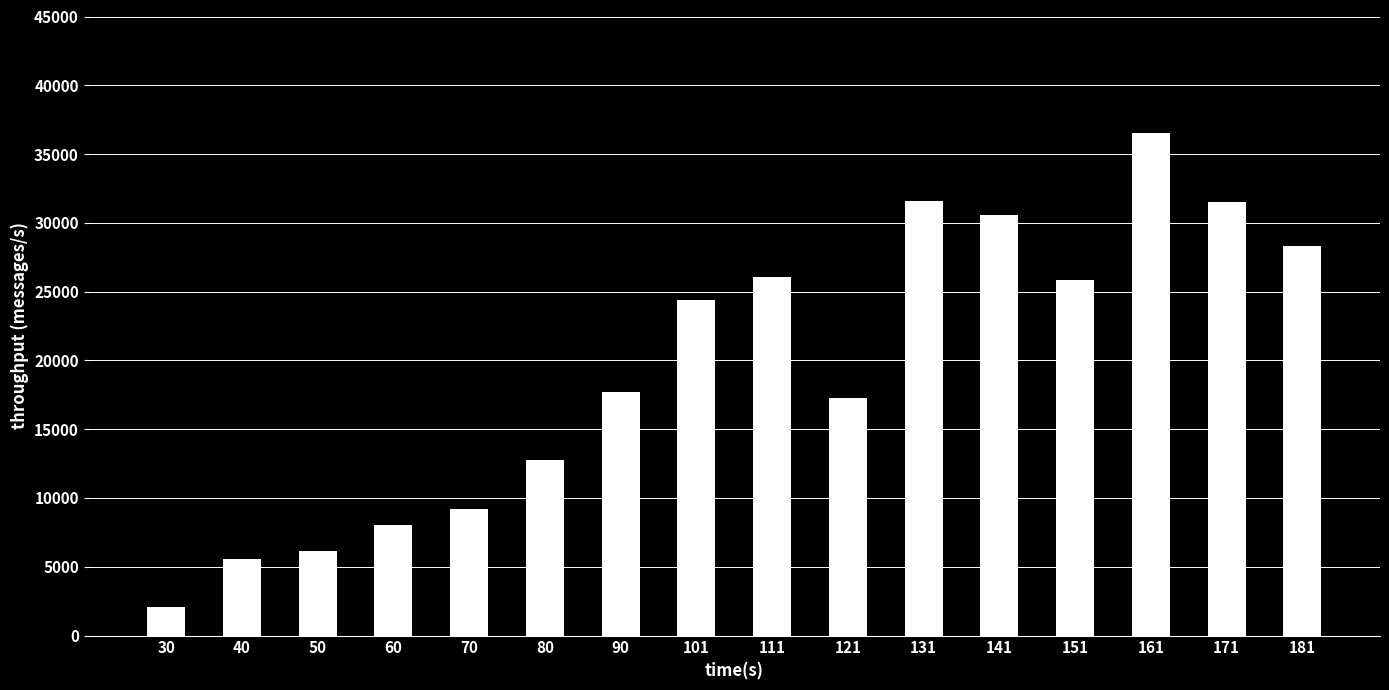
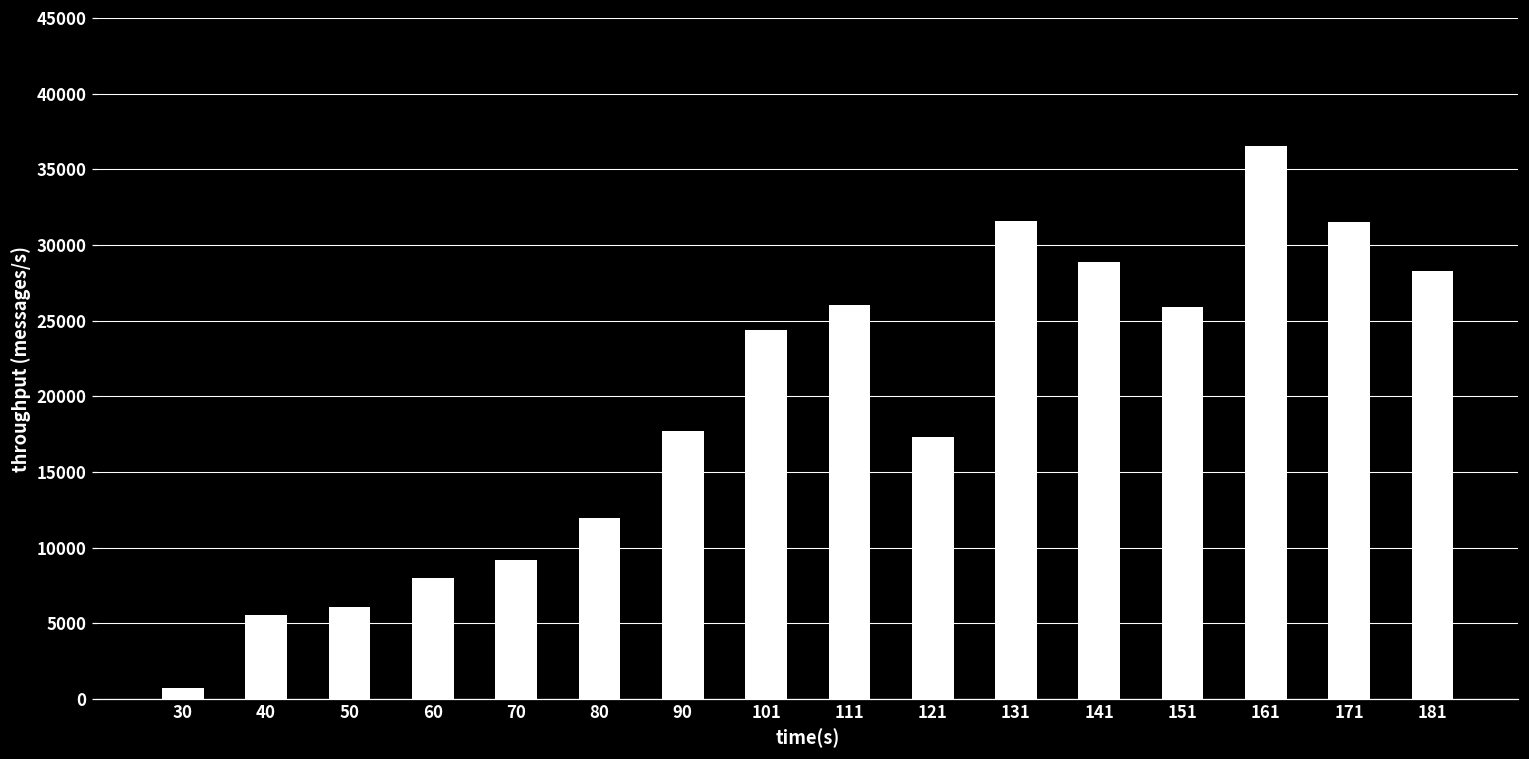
30: 2100 -> 700
80: 12700 -> 12000
141: 30600 -> 28900
